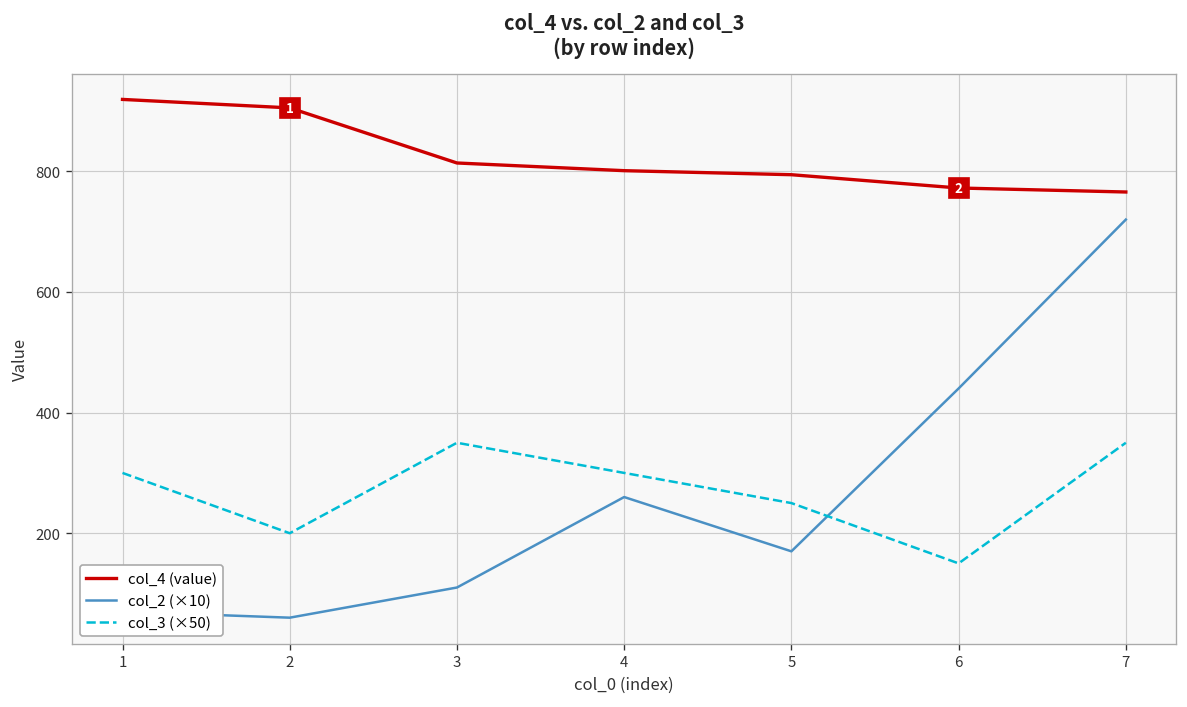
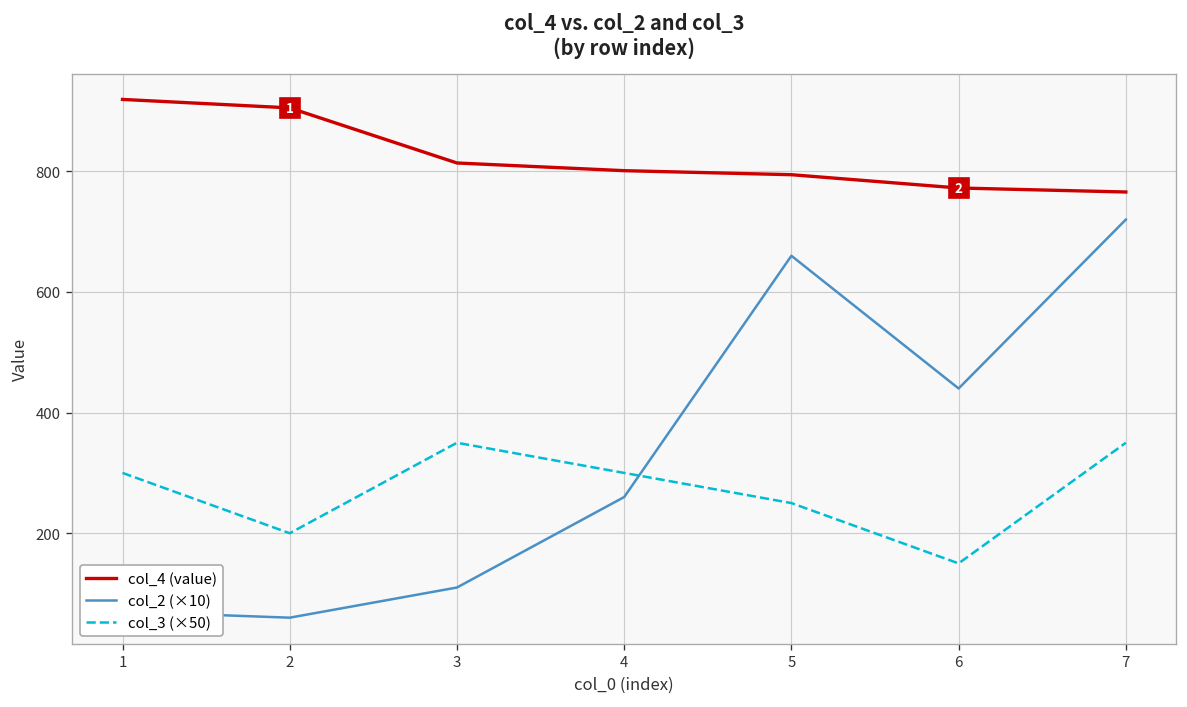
col_2 (×10), 5: 170 -> 660
